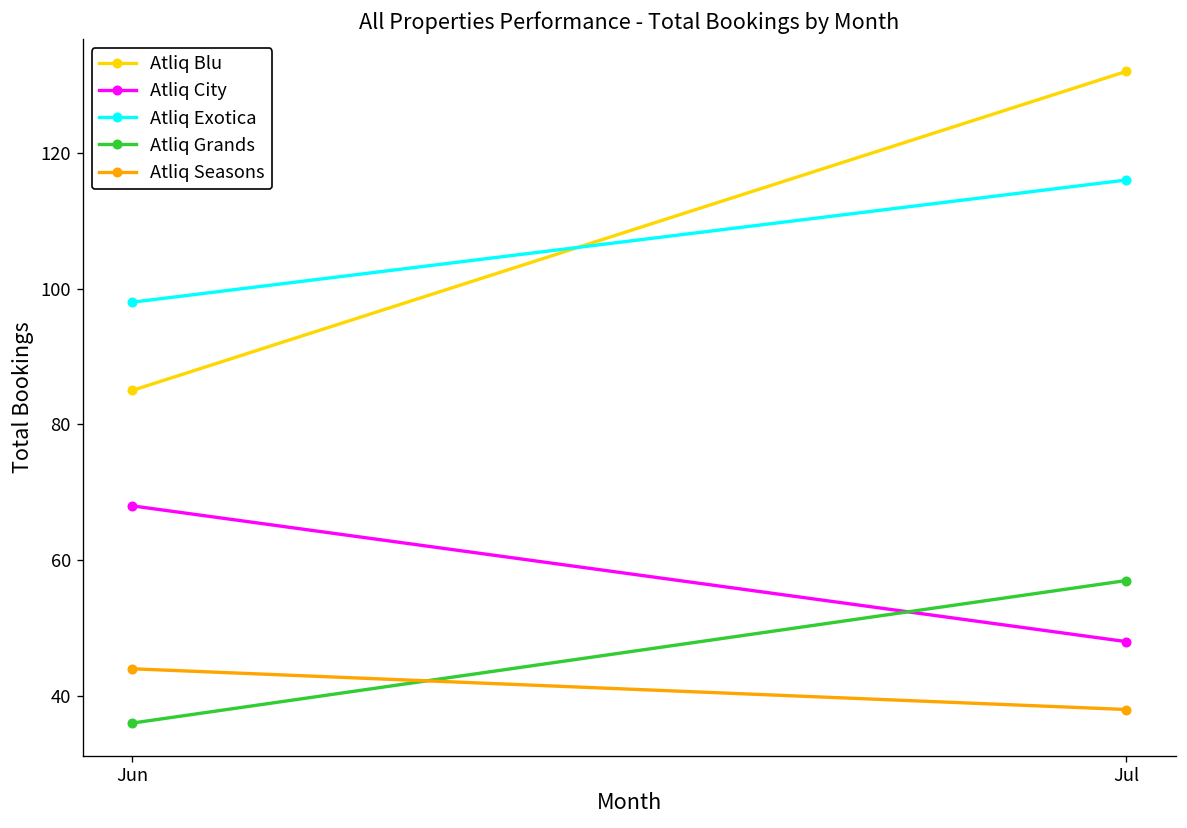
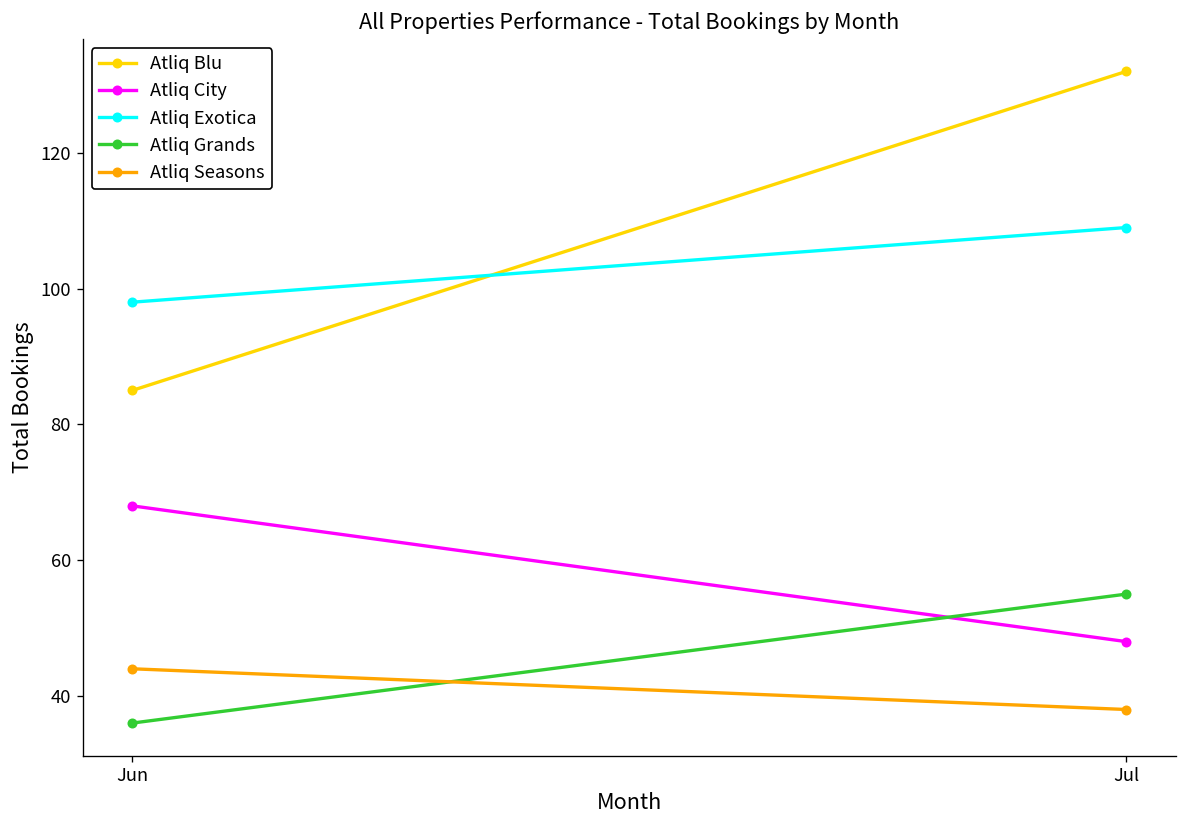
Atliq Exotica, Jul: 116 -> 109
Atliq Grands, Jul: 57 -> 55
